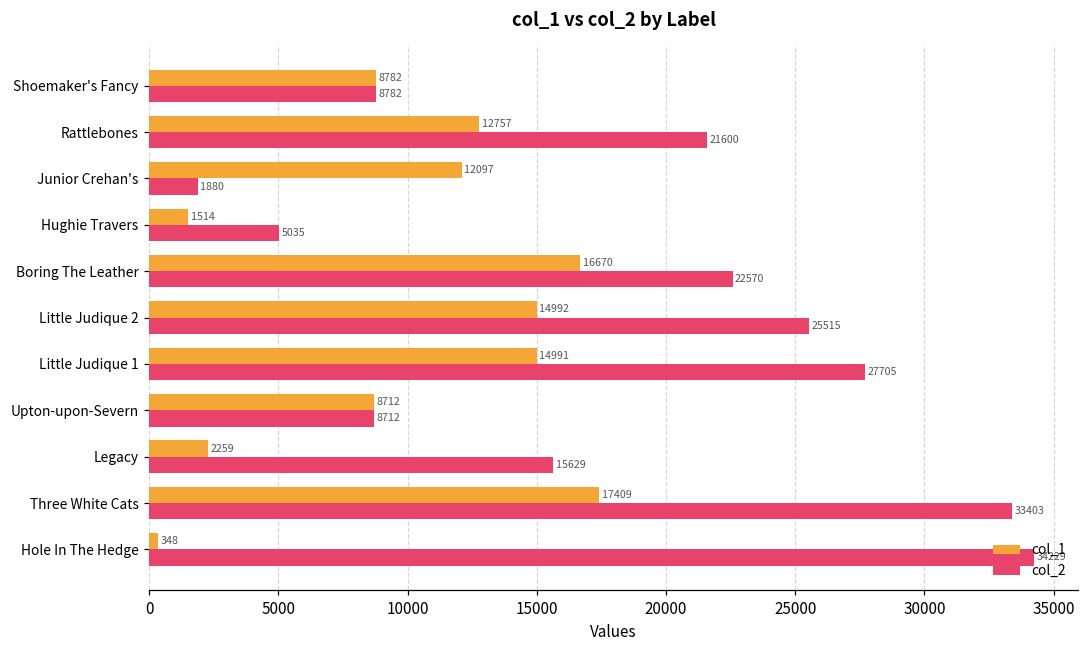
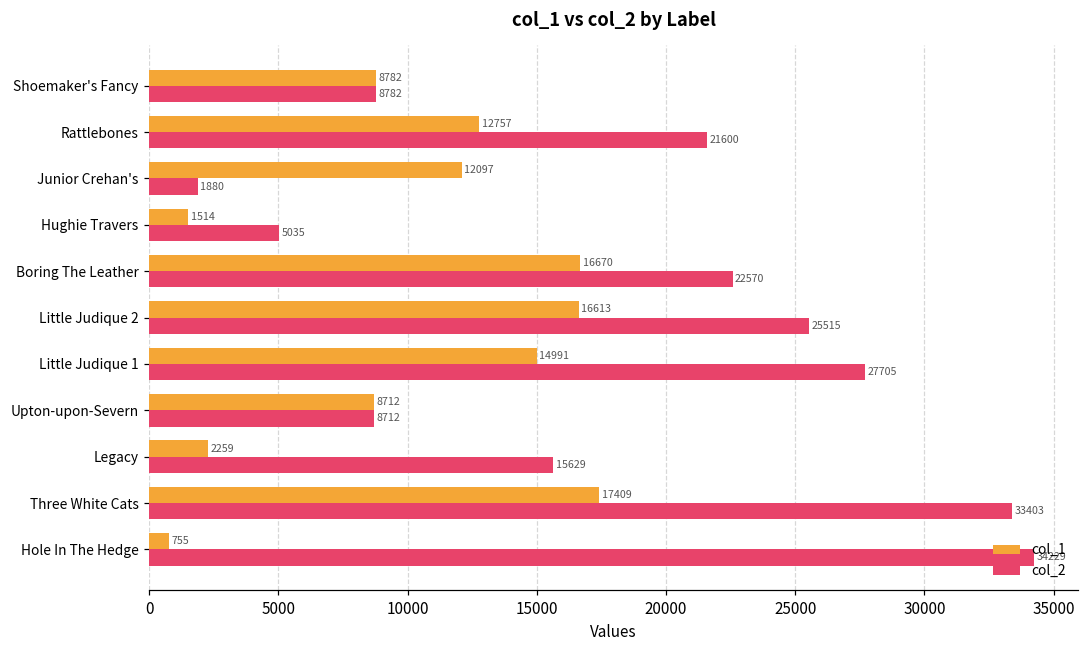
col_1, Little Judique 2: 14992 -> 16613
col_1, Hole In The Hedge: 348 -> 755
